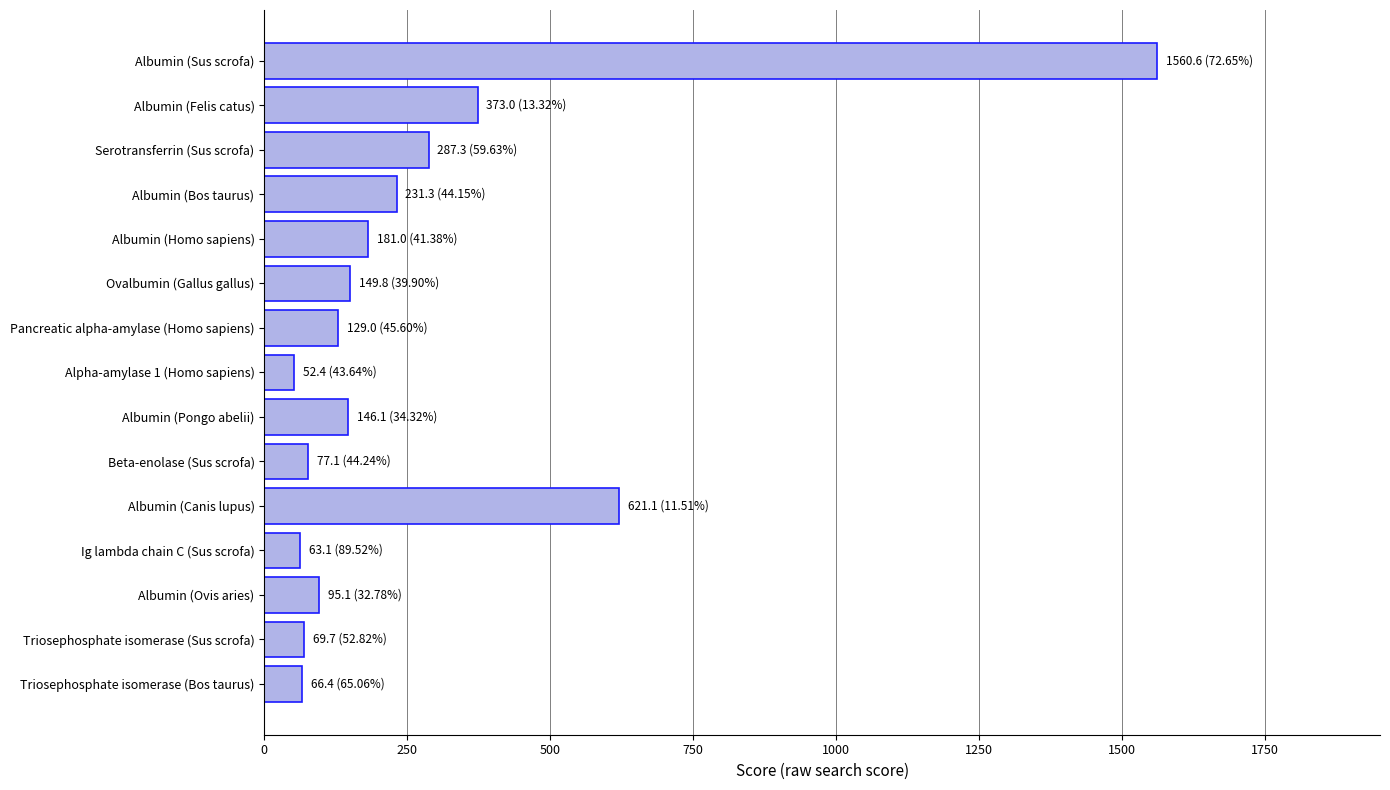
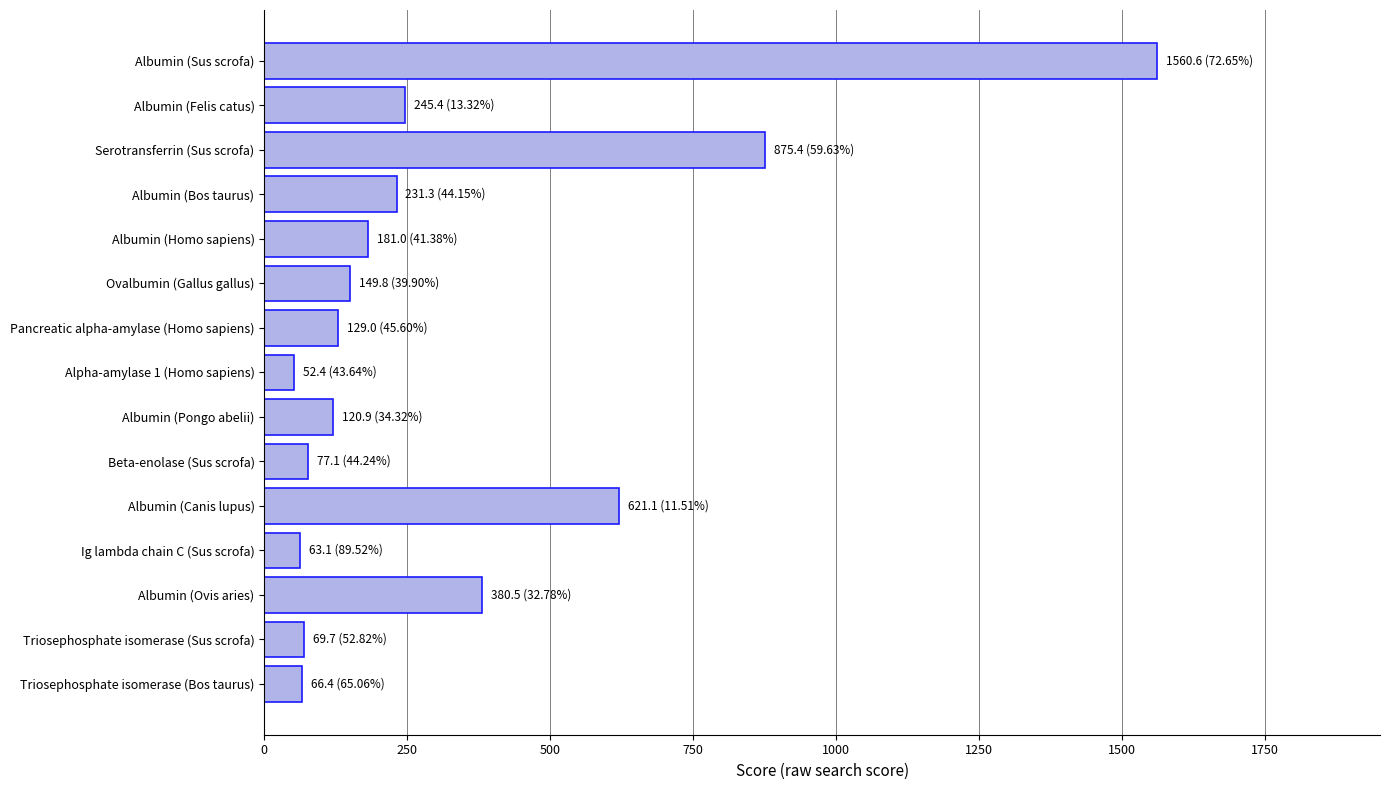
Albumin (Felis catus): 373.0 -> 245.4
Serotransferrin (Sus scrofa): 287.3 -> 875.4
Albumin (Pongo abelii): 146.1 -> 120.9
Albumin (Ovis aries): 95.1 -> 380.5
